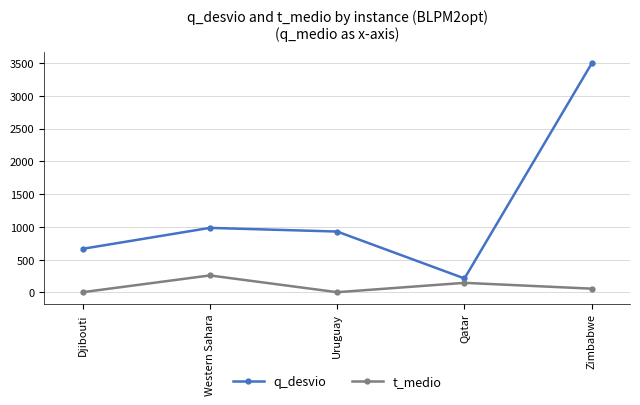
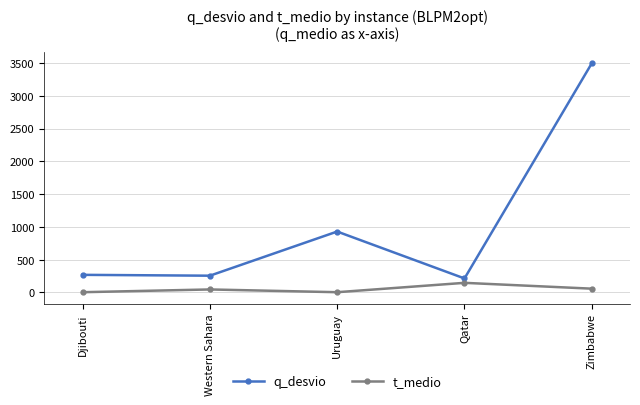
q_desvio, Djibouti: 700 -> 300
q_desvio, Western Sahara: 1000 -> 300
t_medio, Western Sahara: 300 -> 0
